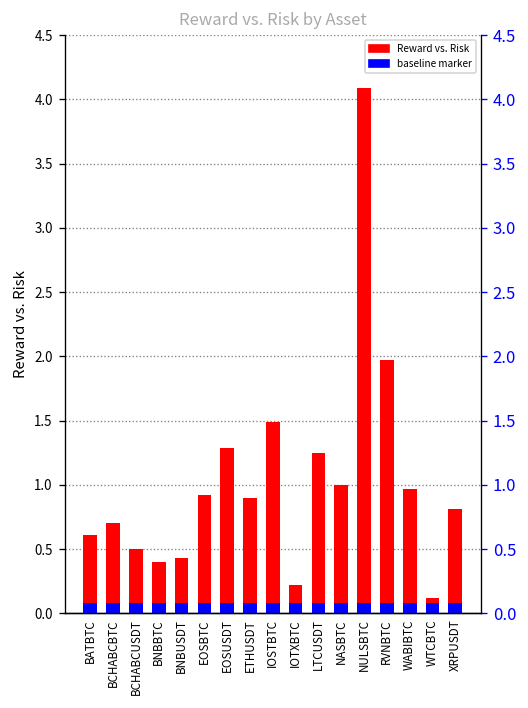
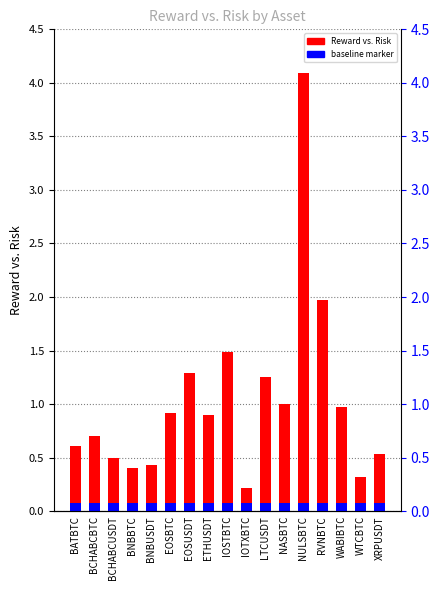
Reward vs. Risk, WTCBTC: 0.12 -> 0.32
Reward vs. Risk, XRPUSDT: 0.81 -> 0.53
